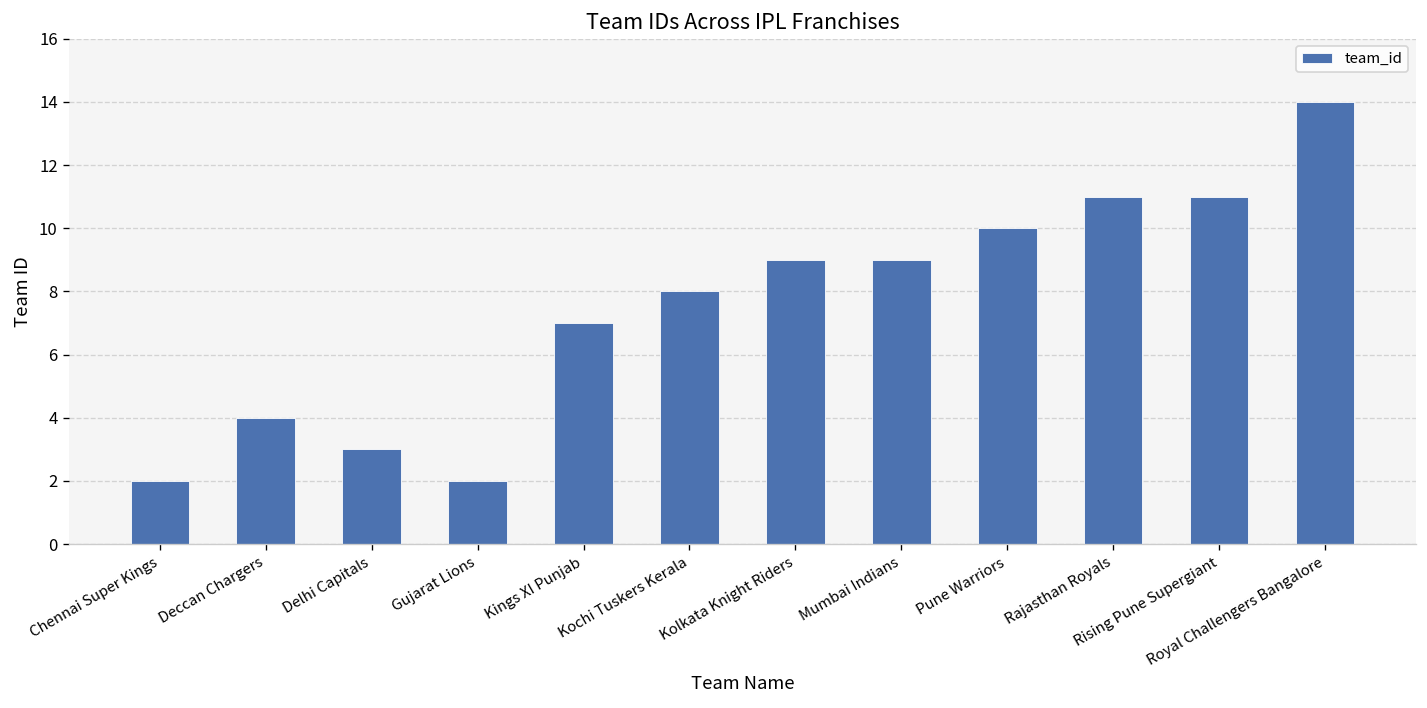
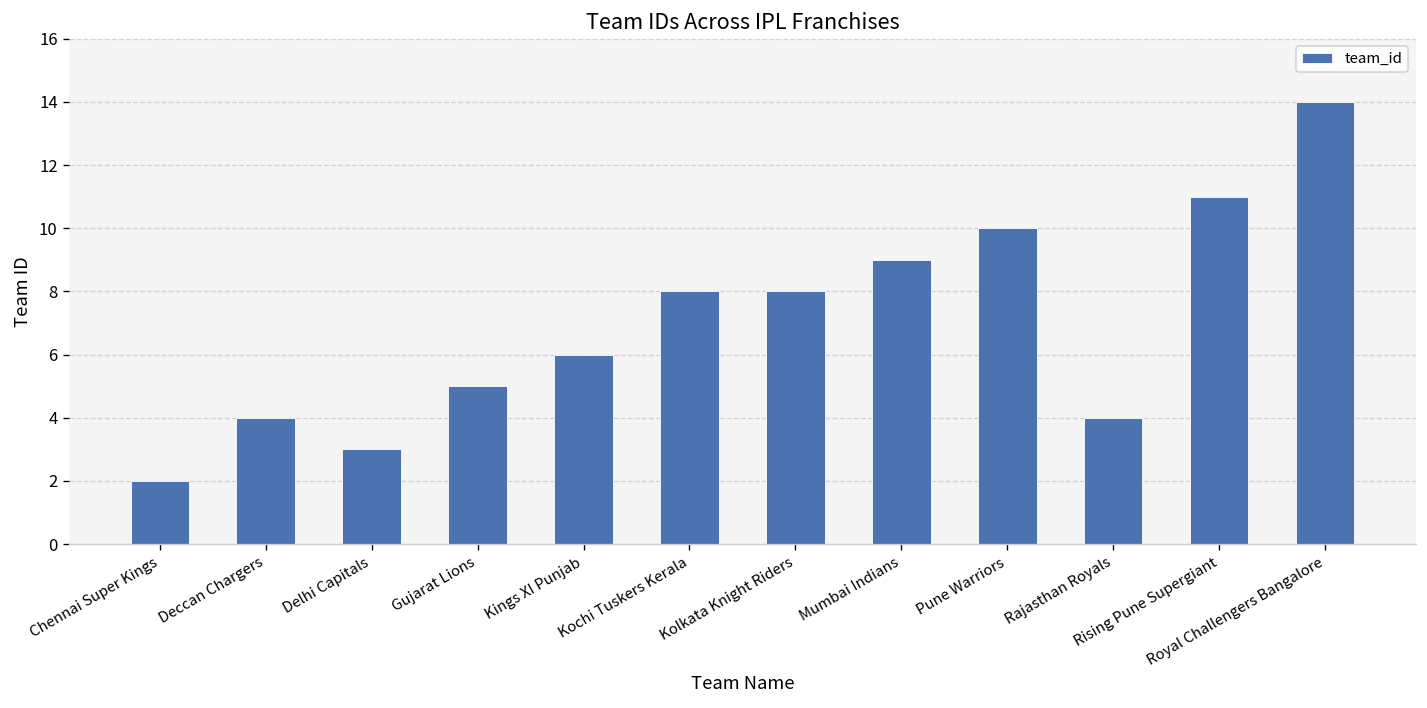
Gujarat Lions: 2 -> 5
Kings XI Punjab: 7 -> 6
Kolkata Knight Riders: 9 -> 8
Rajasthan Royals: 11 -> 4
